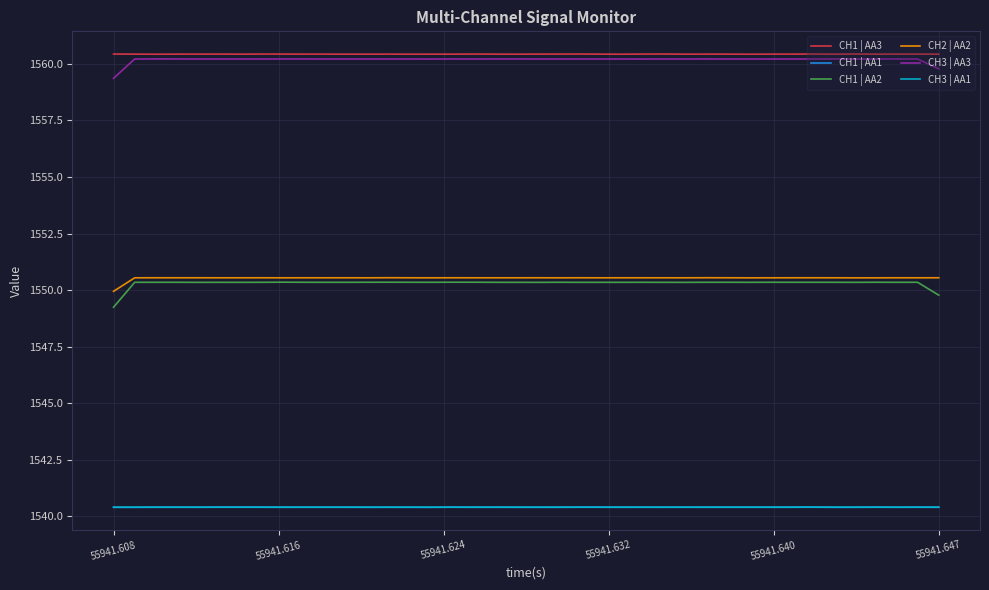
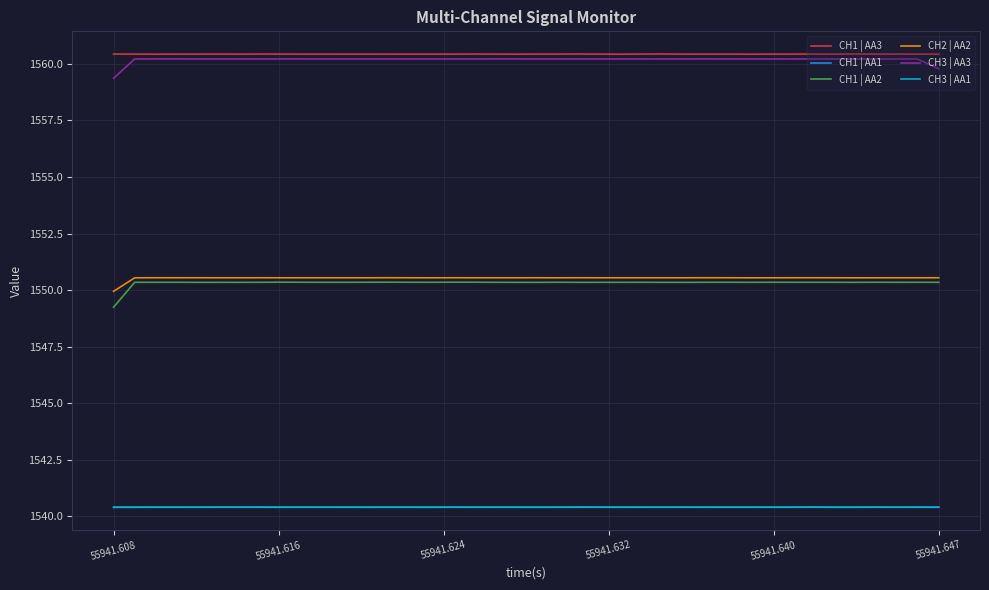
CH1 | AA2, 55941.647: 1549.8 -> 1550.3
